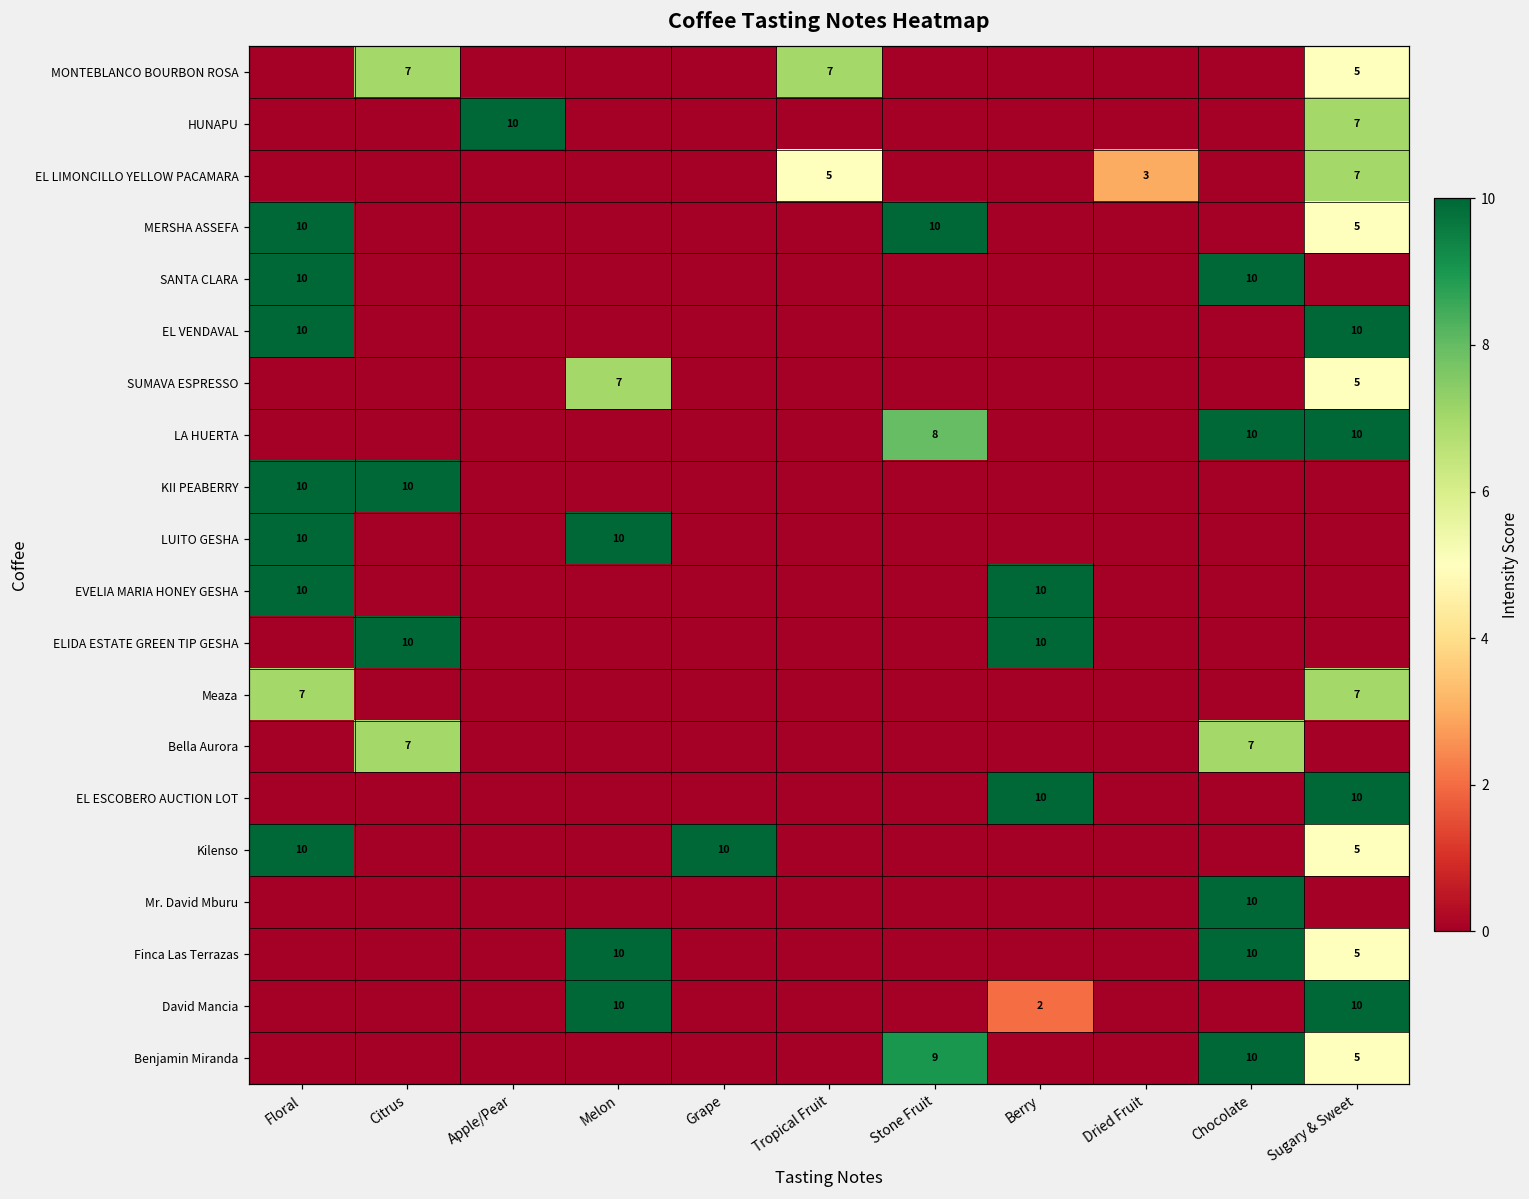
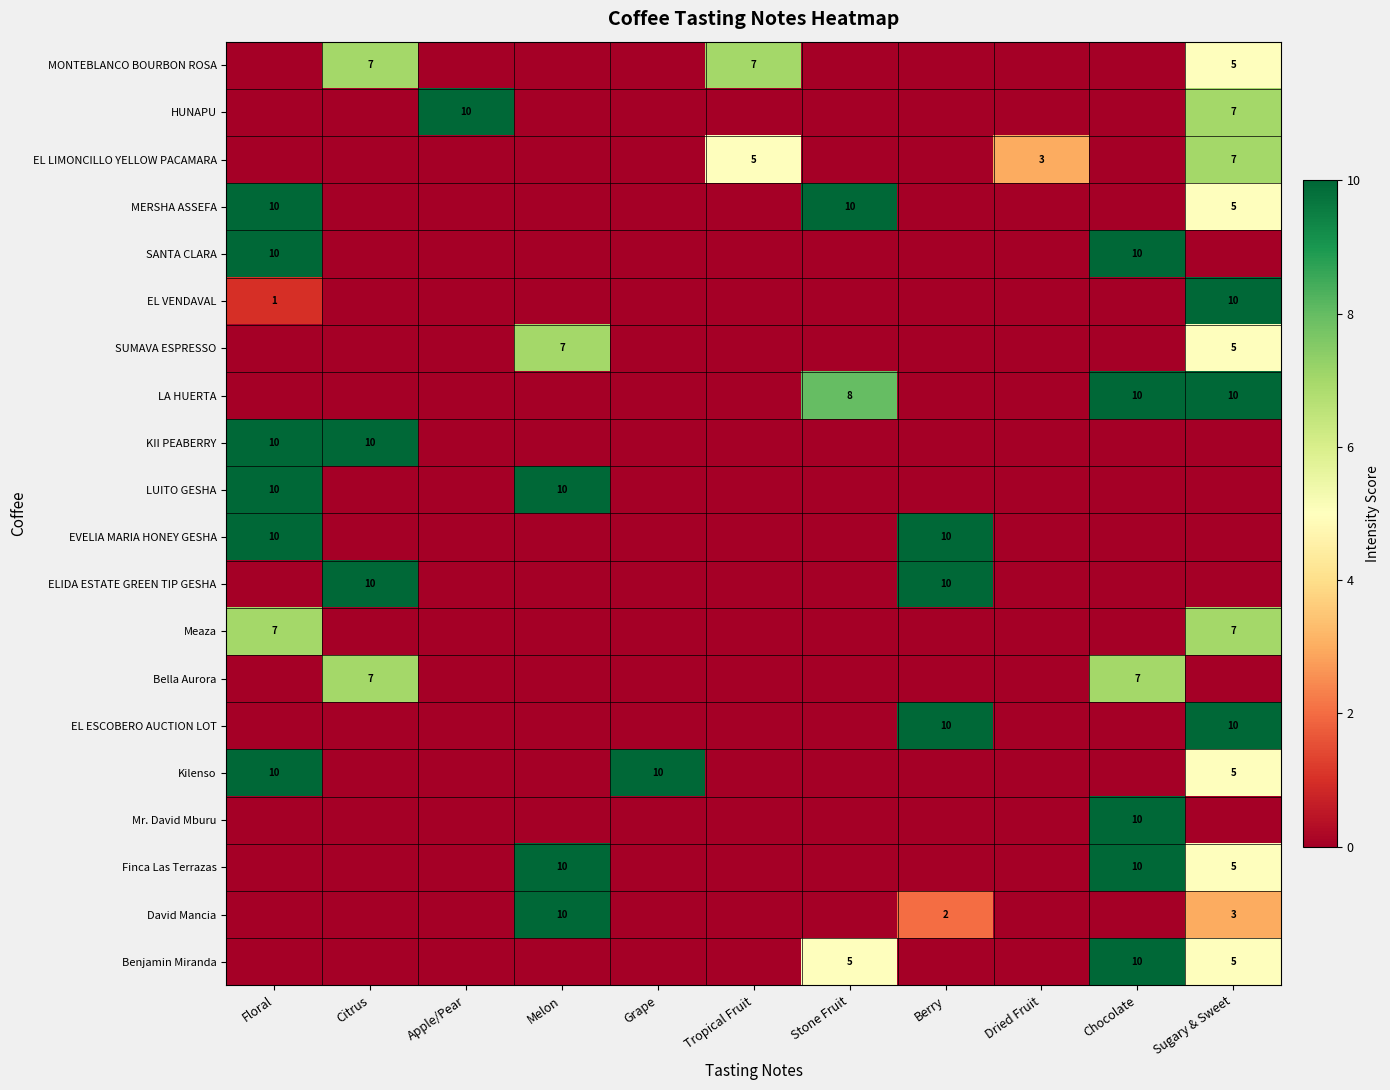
EL VENDAVAL, Floral: 10 -> 1
David Mancia, Sugary & Sweet: 10 -> 3
Benjamin Miranda, Stone Fruit: 9 -> 5
